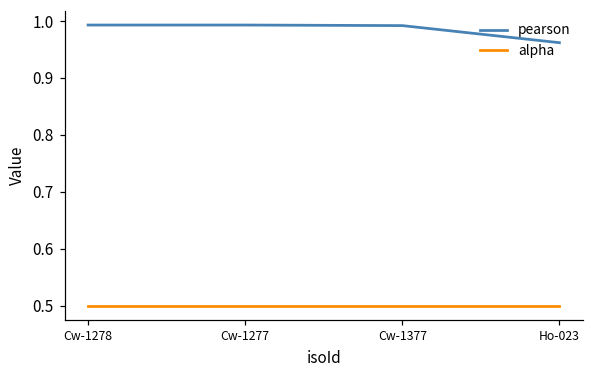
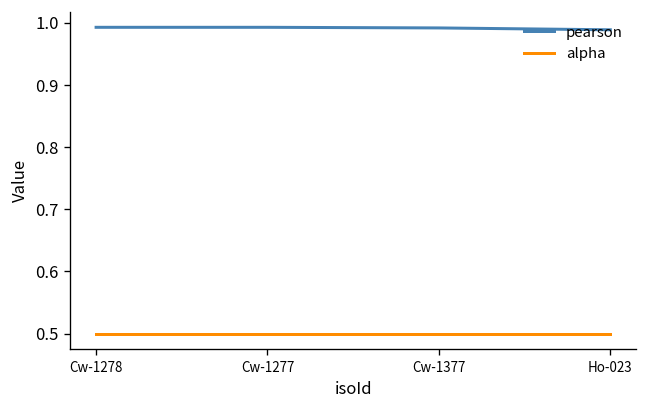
pearson, Ho-023: 0.96 -> 0.99
